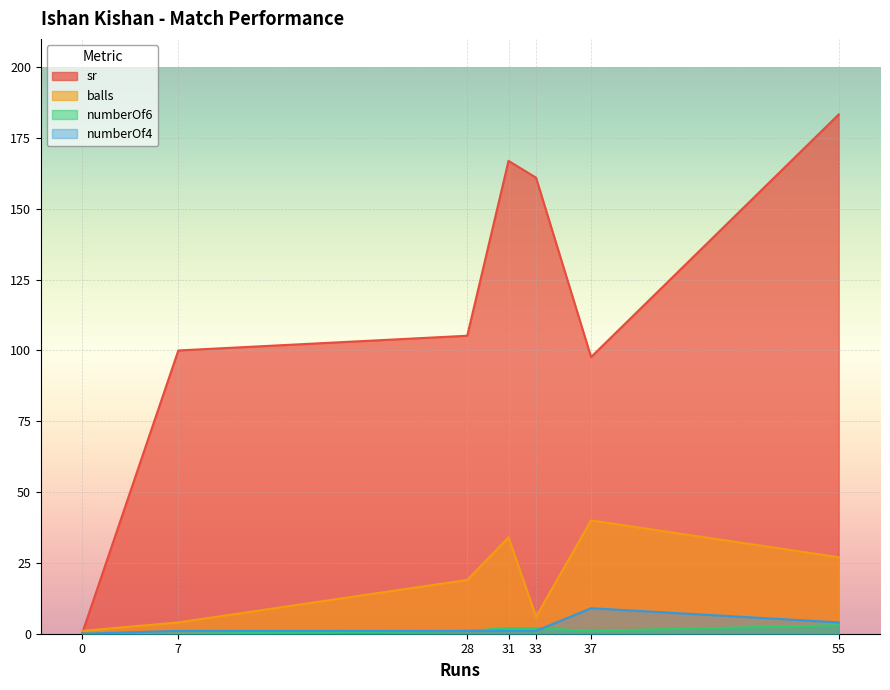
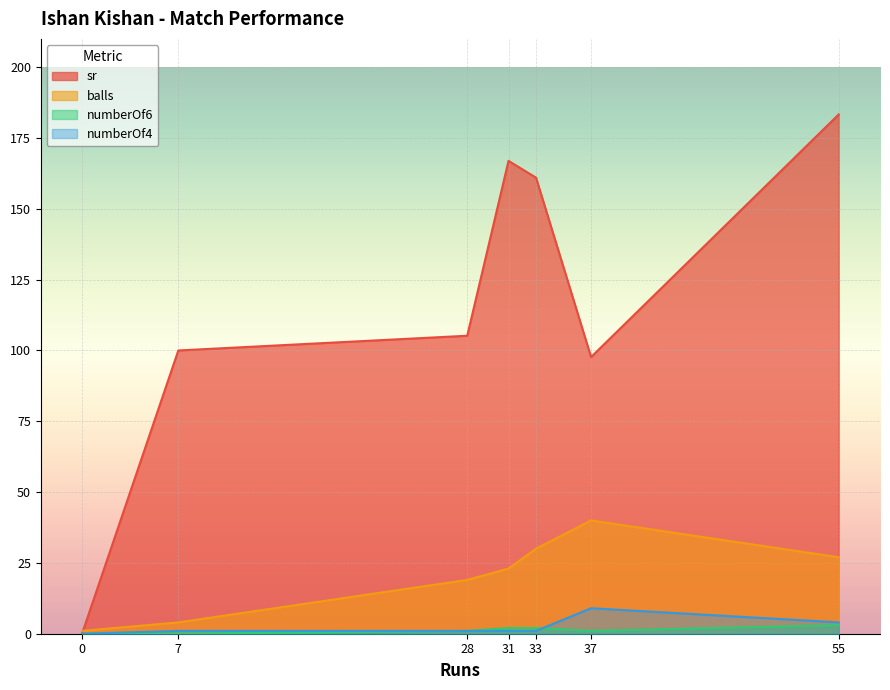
balls, 31: 34 -> 23
balls, 33: 6 -> 30
